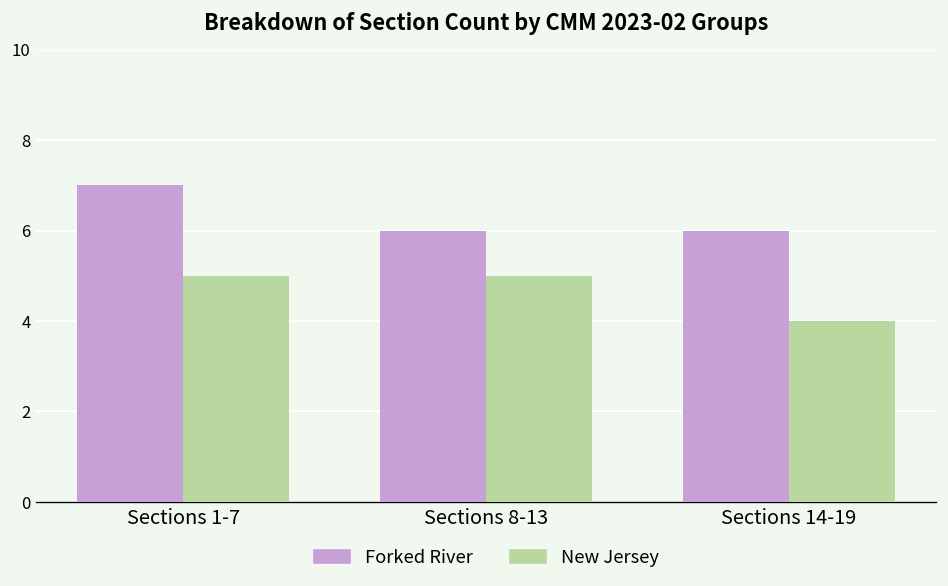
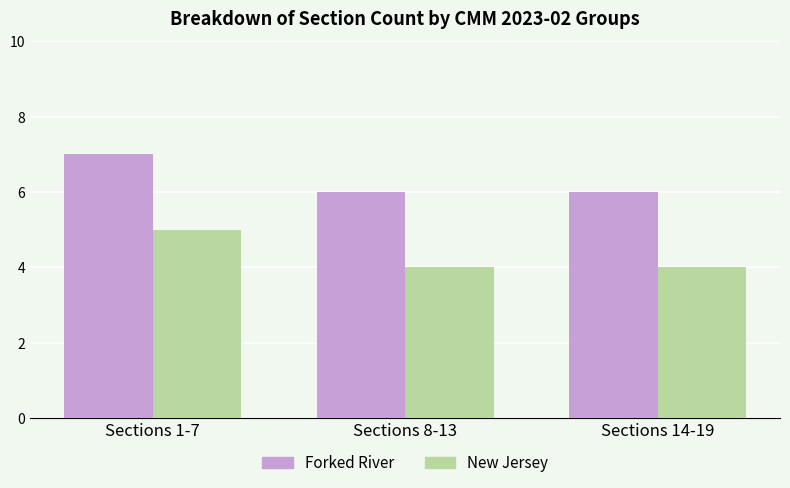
New Jersey, Sections 8-13: 5 -> 4
